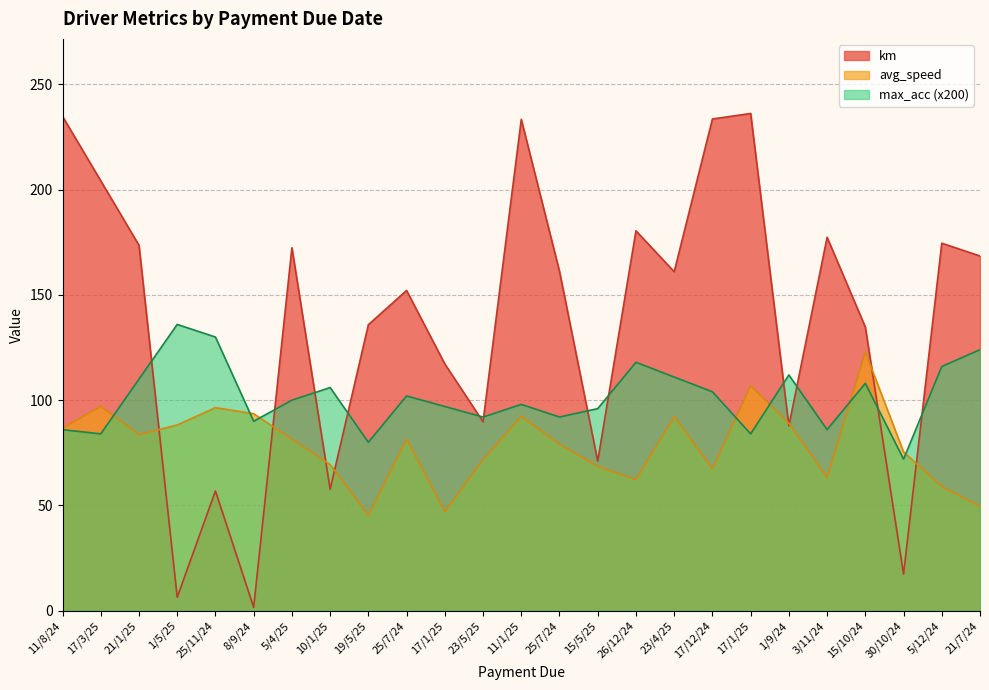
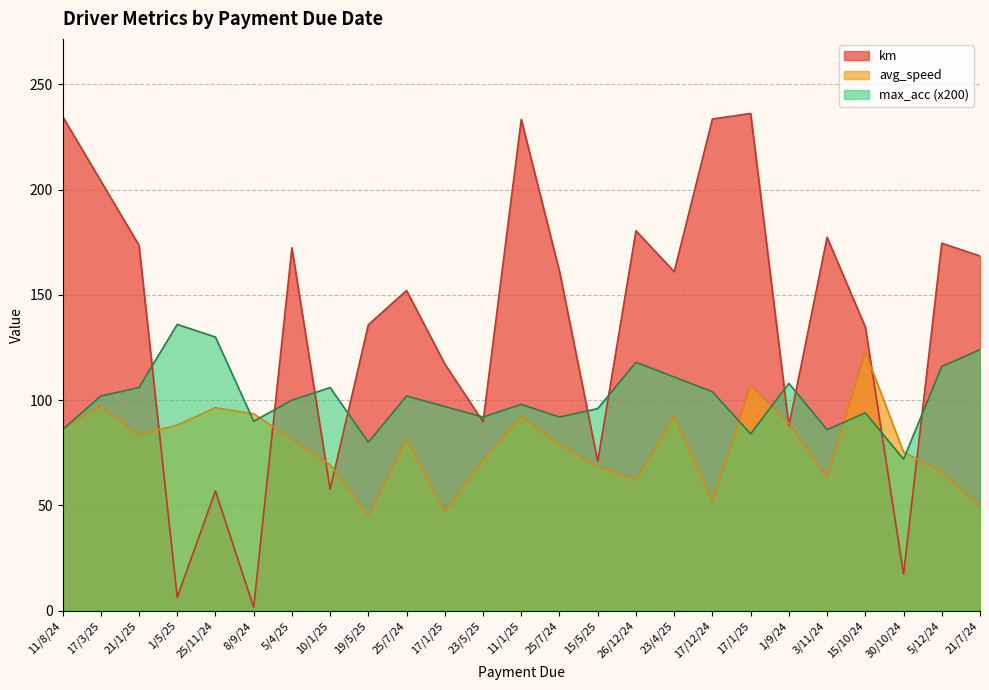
max_acc (x200), 17/3/25: 84 -> 102
max_acc (x200), 21/1/25: 110 -> 106
avg_speed, 17/12/24: 67 -> 52
max_acc (x200), 1/9/24: 112 -> 108
max_acc (x200), 15/10/24: 108 -> 94
avg_speed, 5/12/24: 59 -> 66
